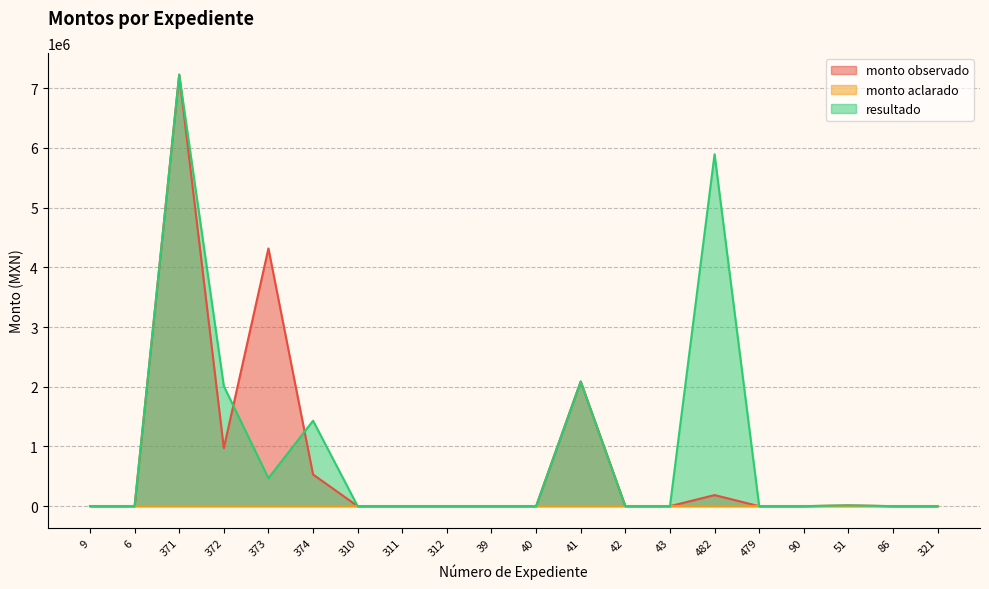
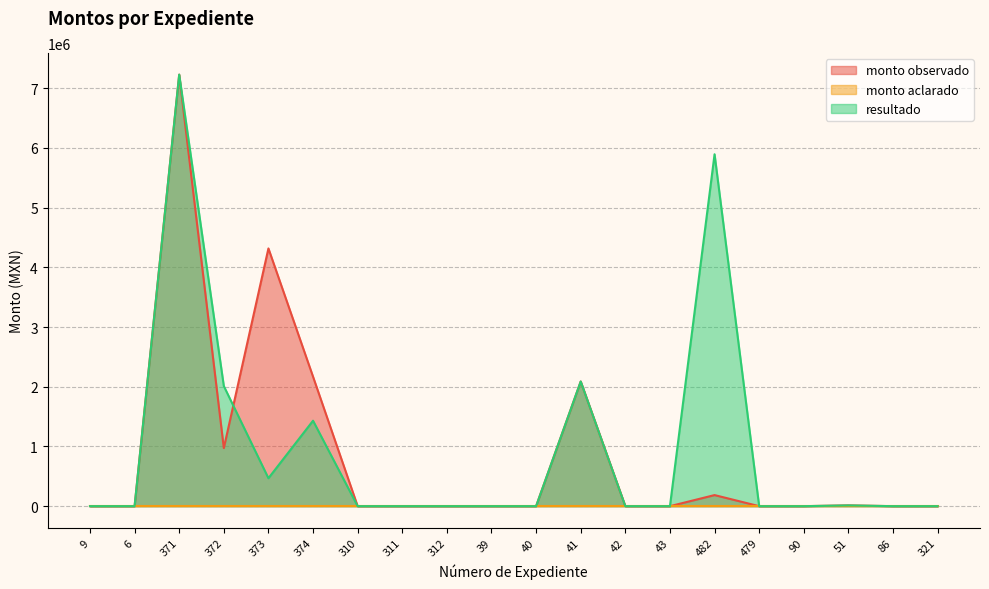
monto observado, 374: 500000 -> 2200000
